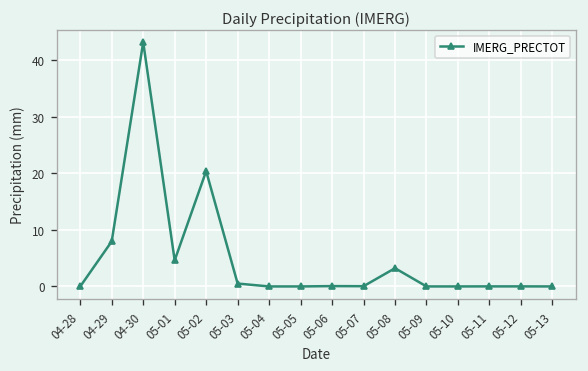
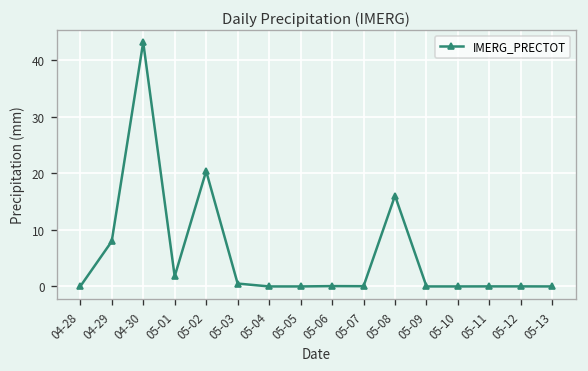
05-01: 5 -> 2
05-08: 3 -> 16
